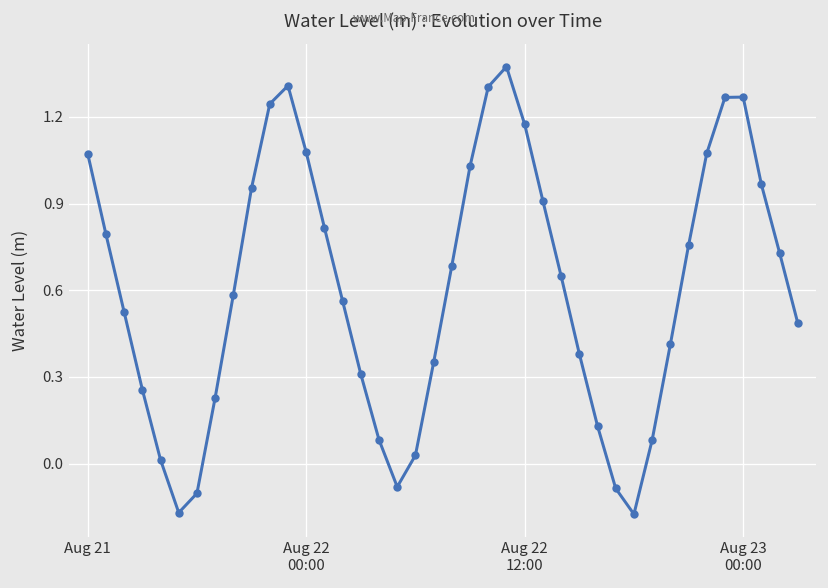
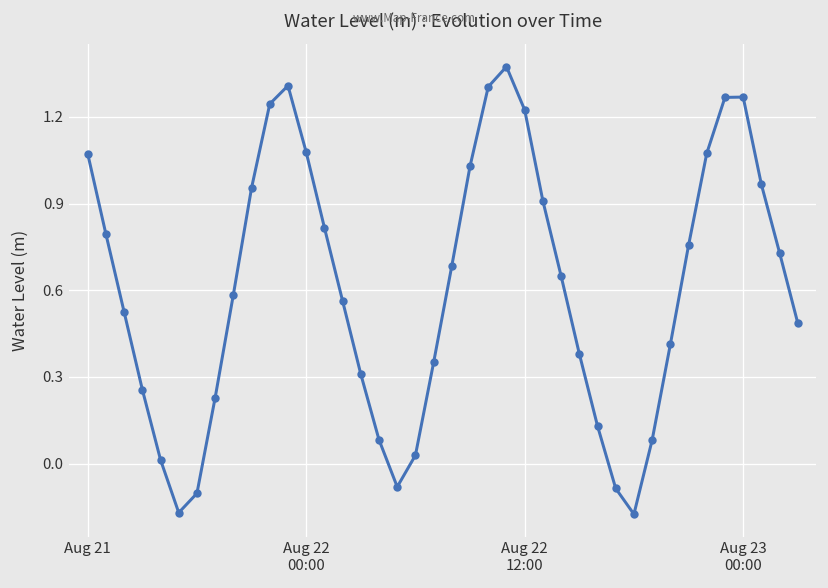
Aug 22 12:00: 1.17 -> 1.22
